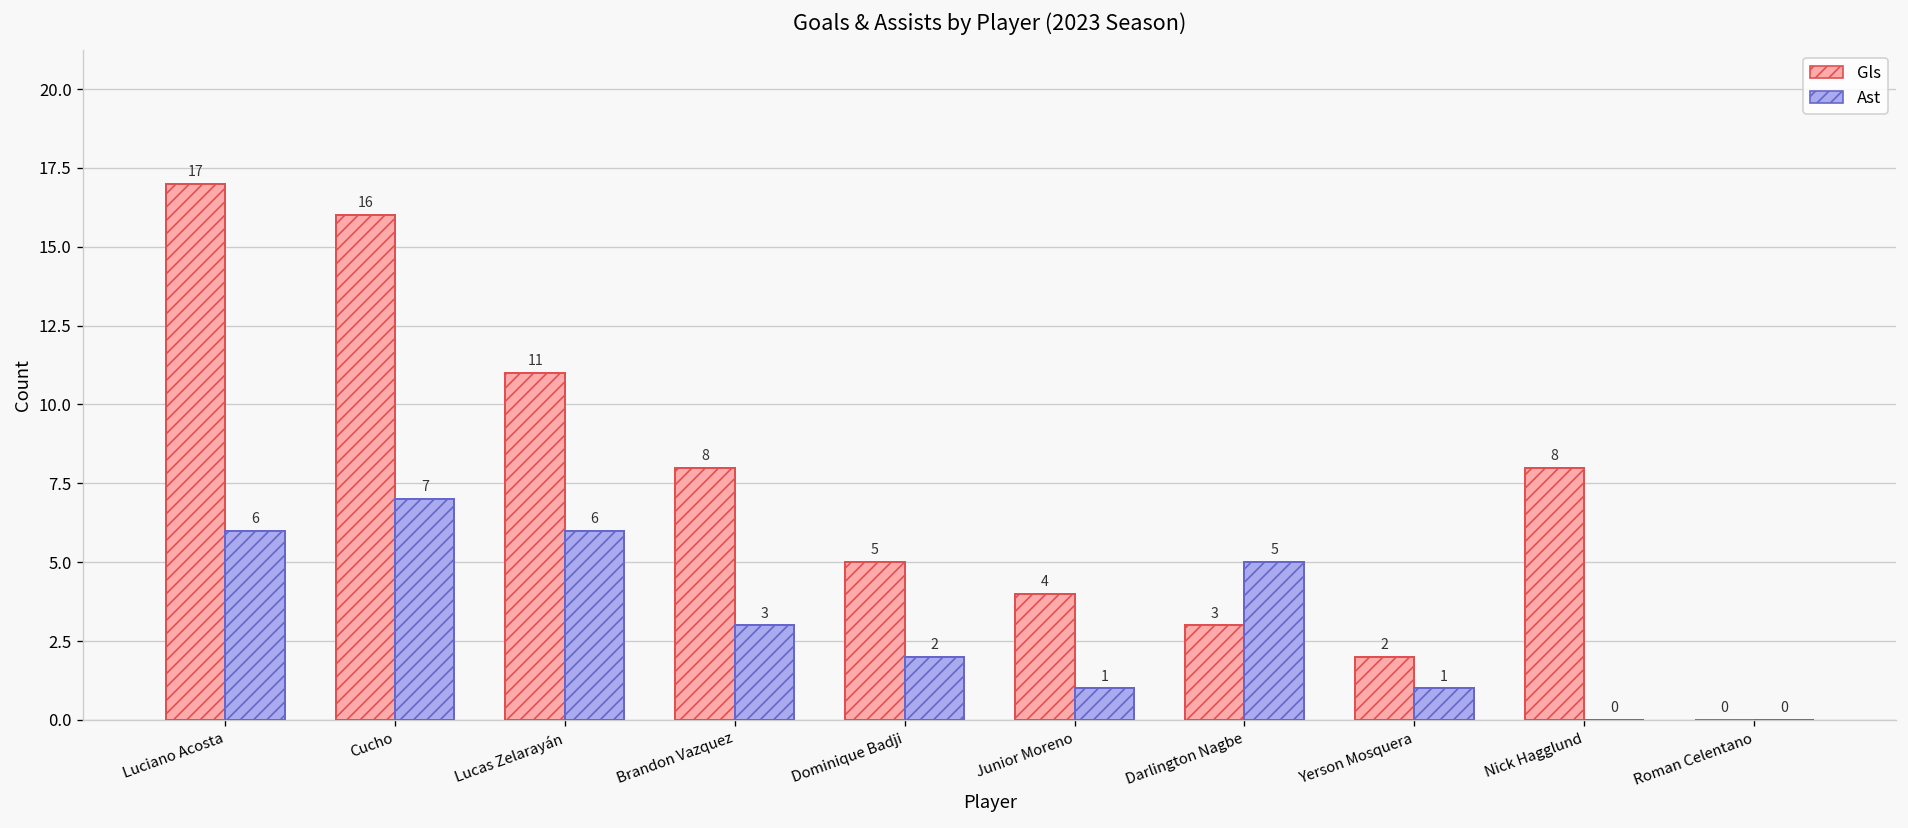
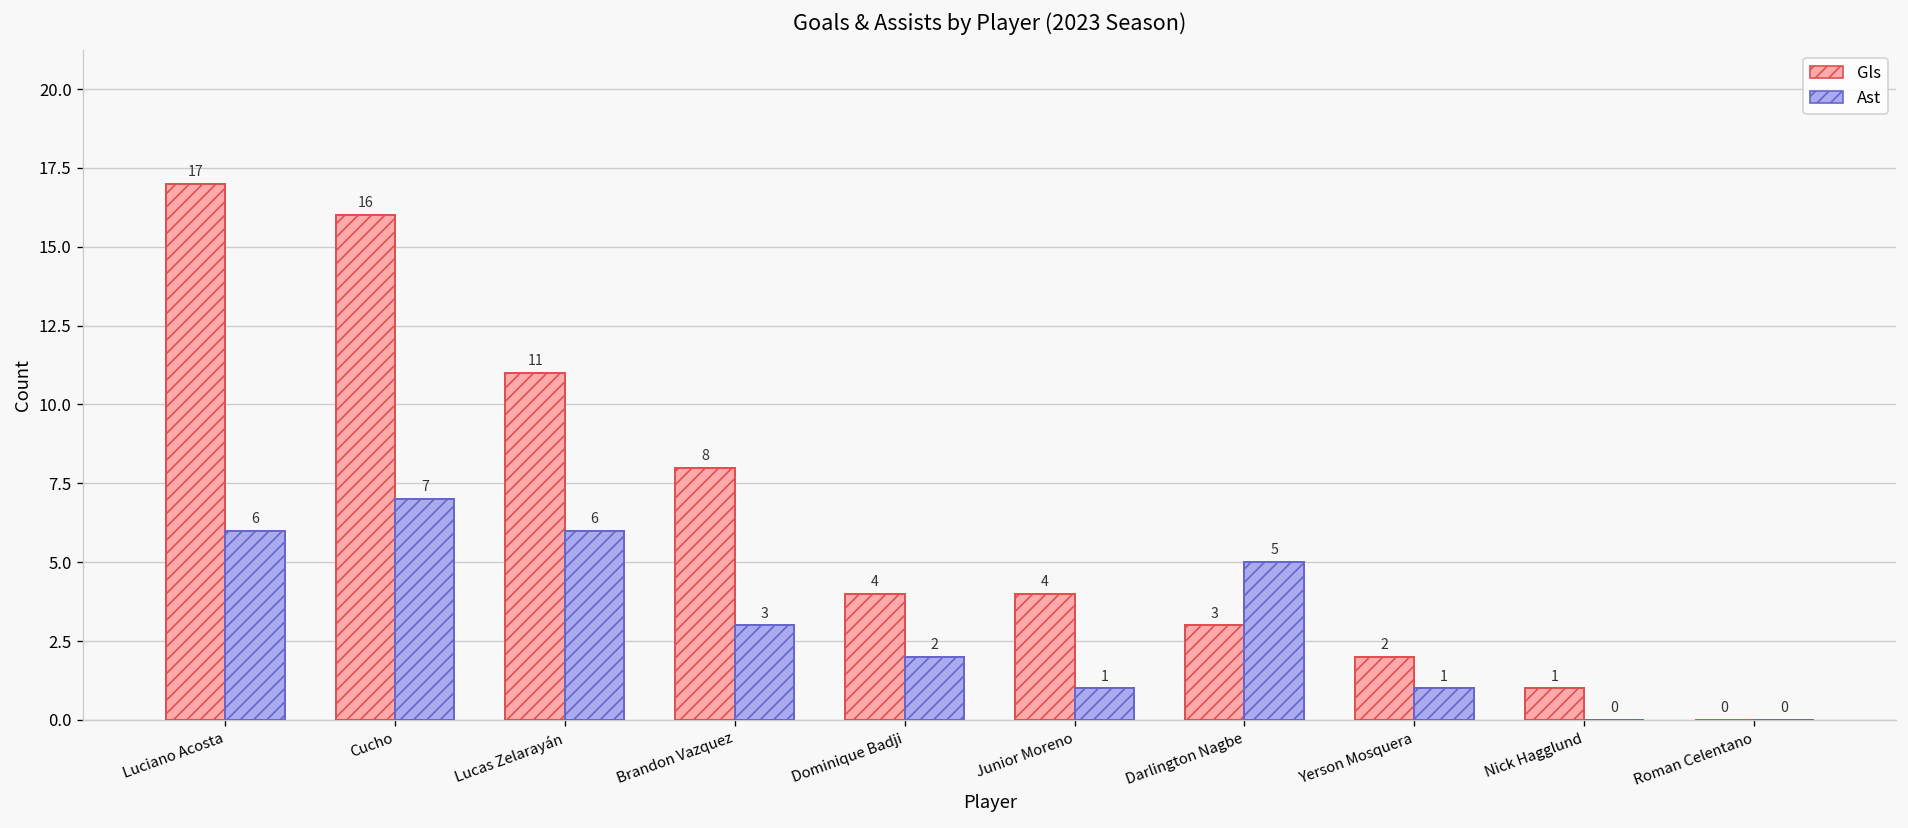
Gls, Dominique Badji: 5 -> 4
Gls, Nick Hagglund: 8 -> 1
